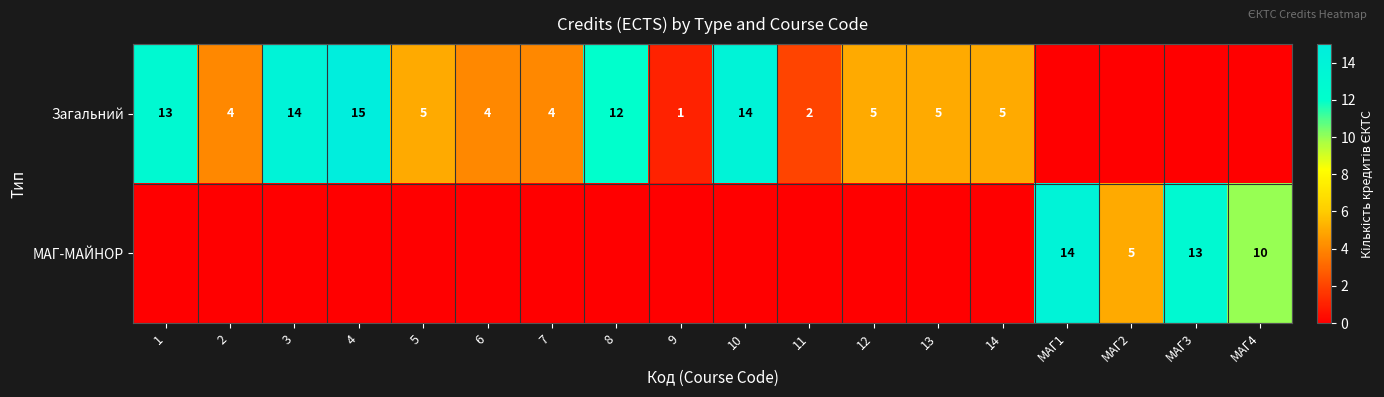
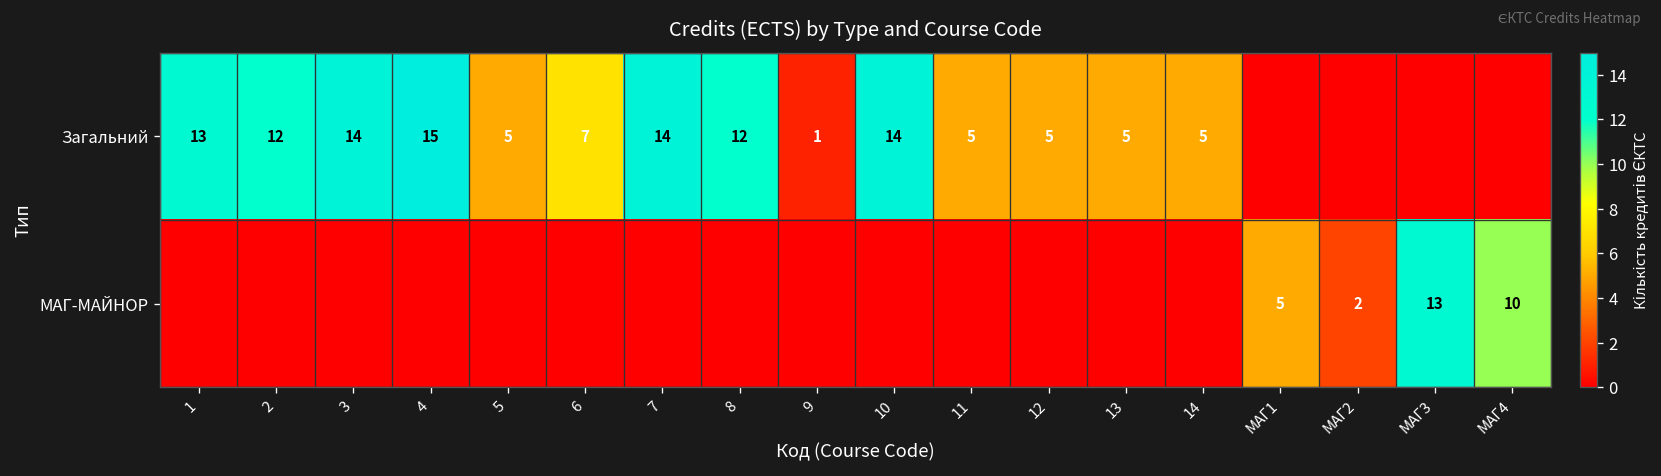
Загальний, 2: 4 -> 12
Загальний, 6: 4 -> 7
Загальний, 7: 4 -> 14
Загальний, 11: 2 -> 5
МАГ-МАЙНОР, МАГ1: 14 -> 5
МАГ-МАЙНОР, МАГ2: 5 -> 2
